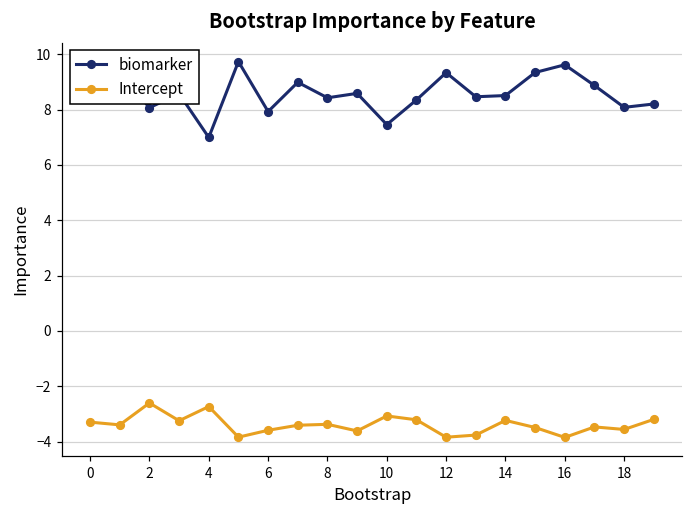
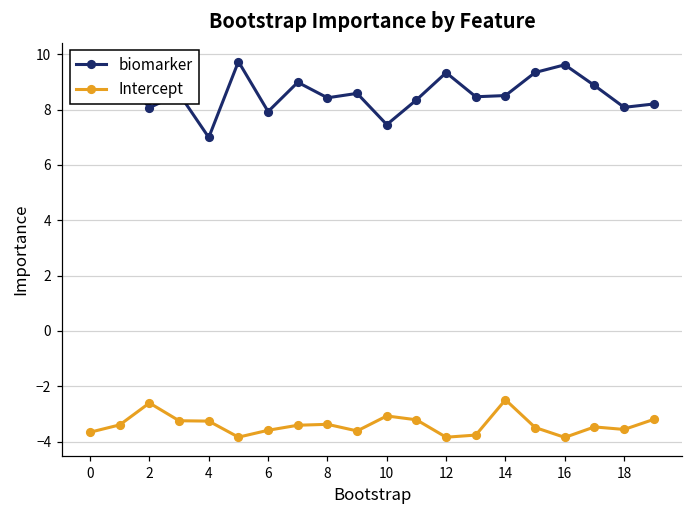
Intercept, 0: -3.3 -> -3.7
Intercept, 4: -2.7 -> -3.3
Intercept, 14: -3.2 -> -2.5
